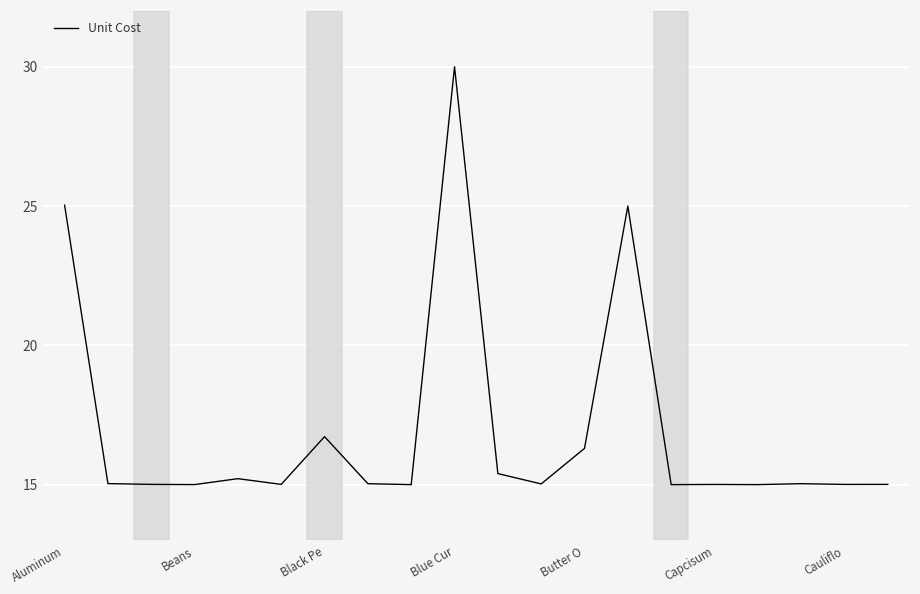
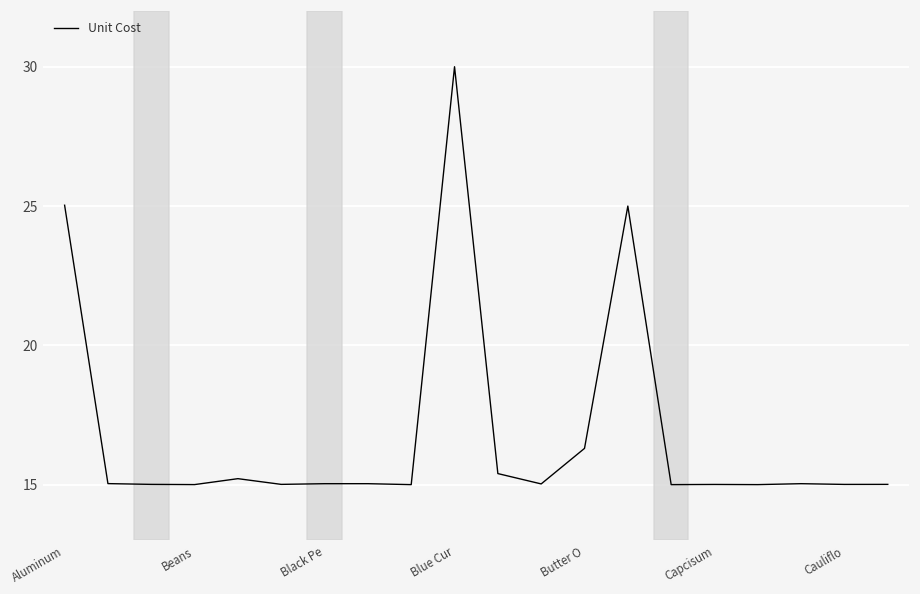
Black Pe: 16.7 -> 15.0
